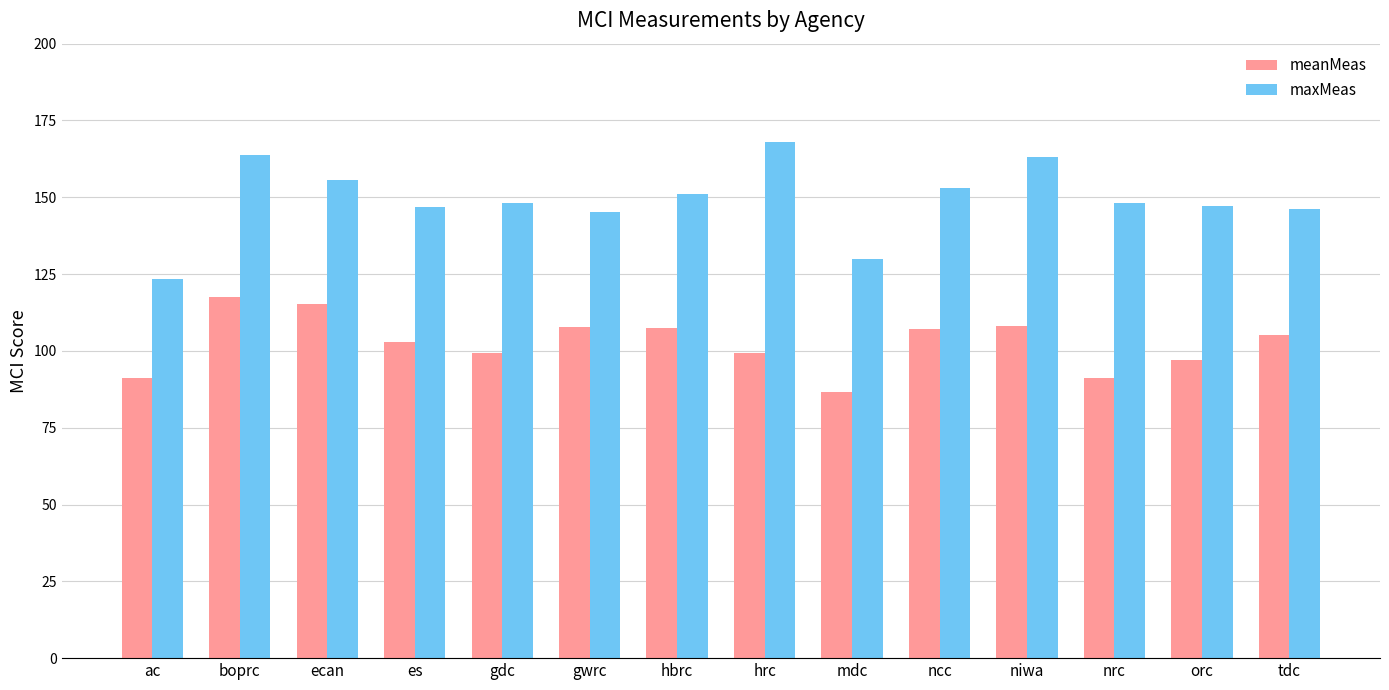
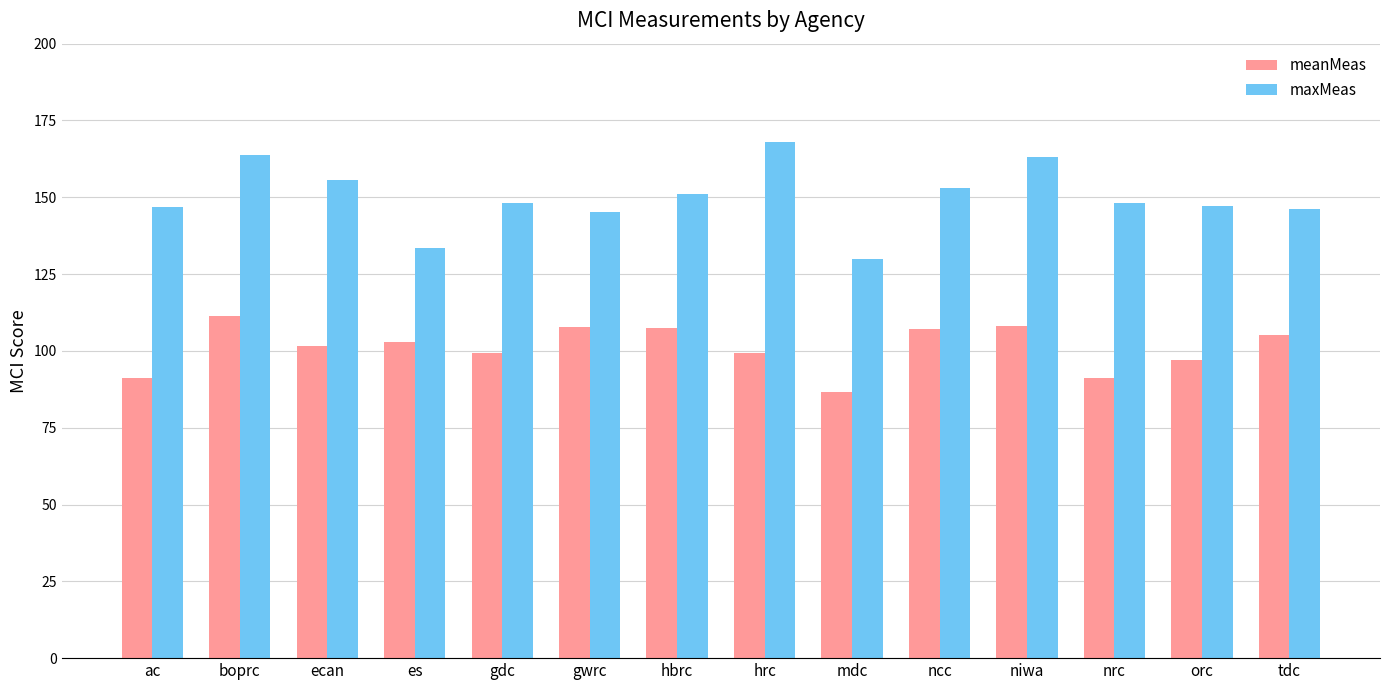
maxMeas, ac: 124 -> 147
meanMeas, boprc: 118 -> 112
meanMeas, ecan: 115 -> 102
maxMeas, es: 147 -> 133
